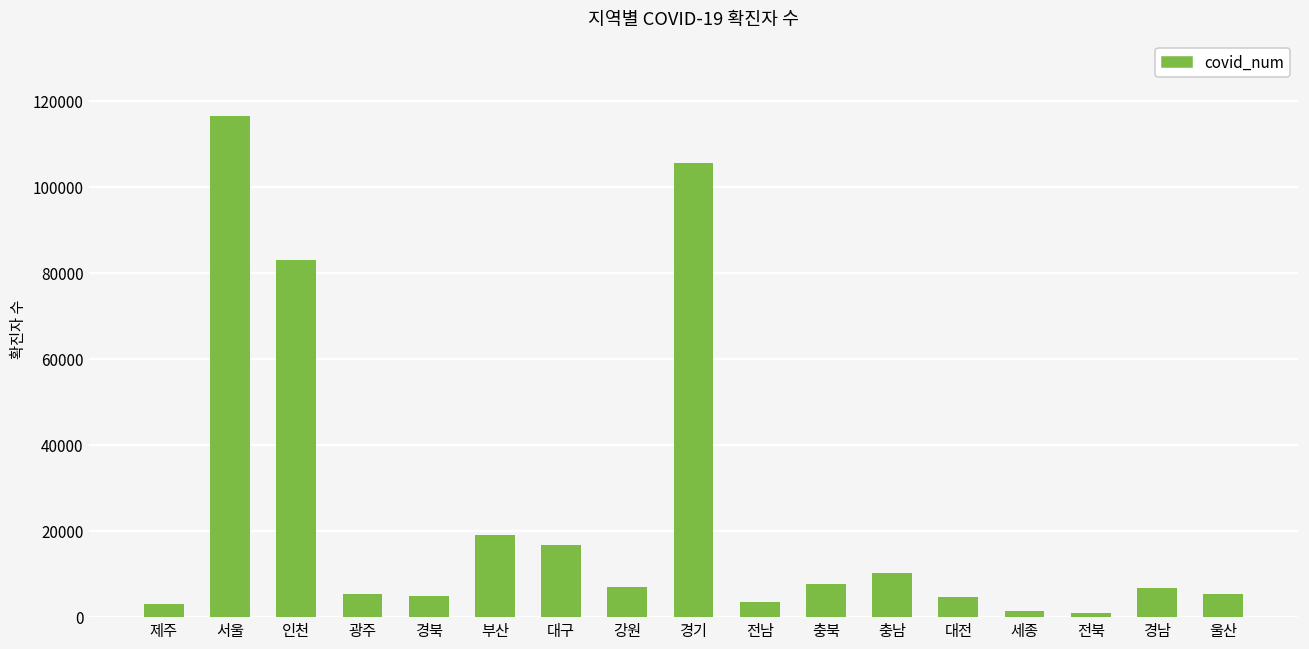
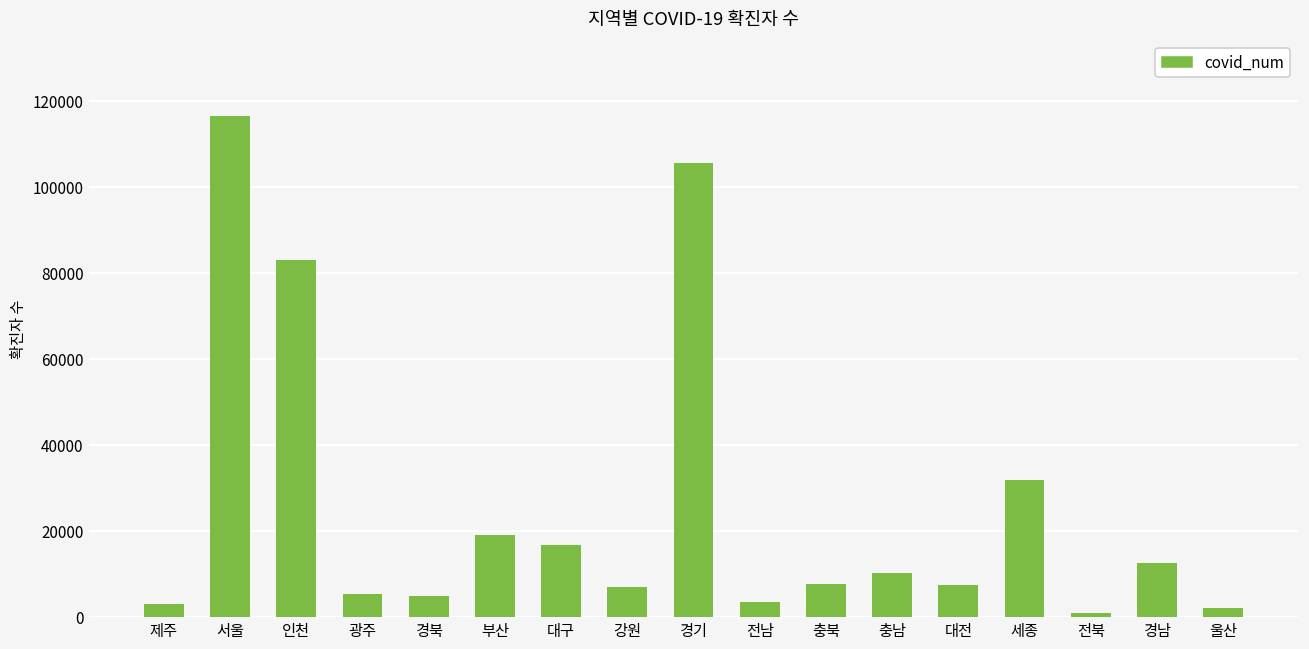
대전: 5000 -> 7000
세종: 1000 -> 32000
경남: 7000 -> 13000
울산: 5000 -> 2000
